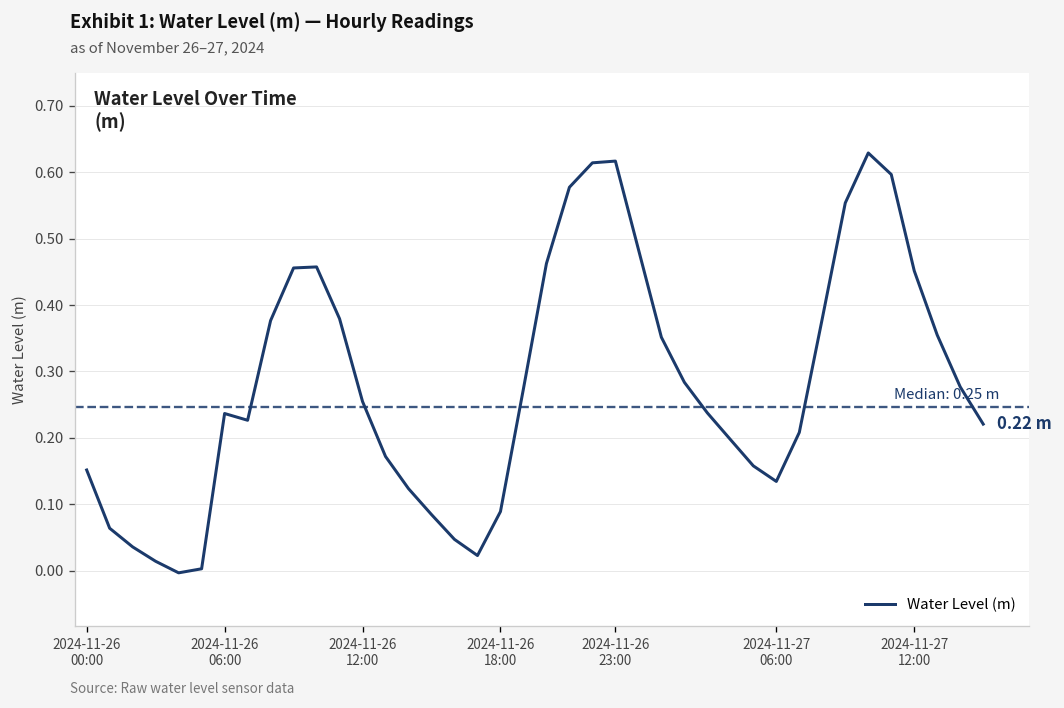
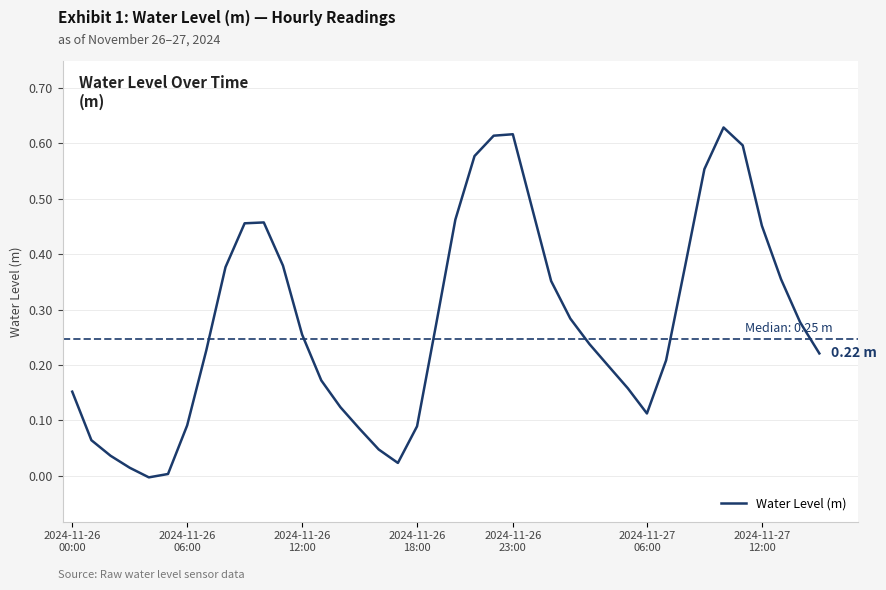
2024-11-26 06:00: 0.24 -> 0.09
2024-11-27 06:00: 0.13 -> 0.11
